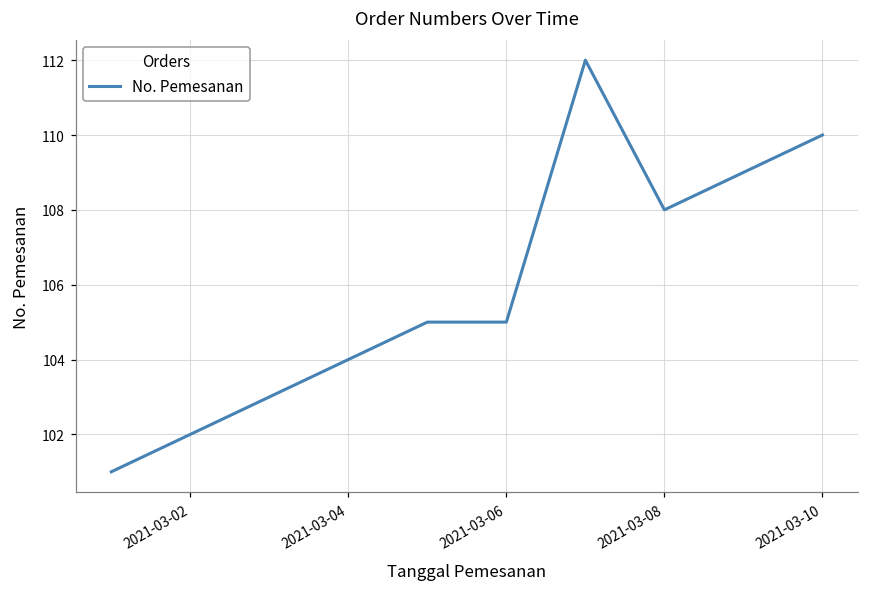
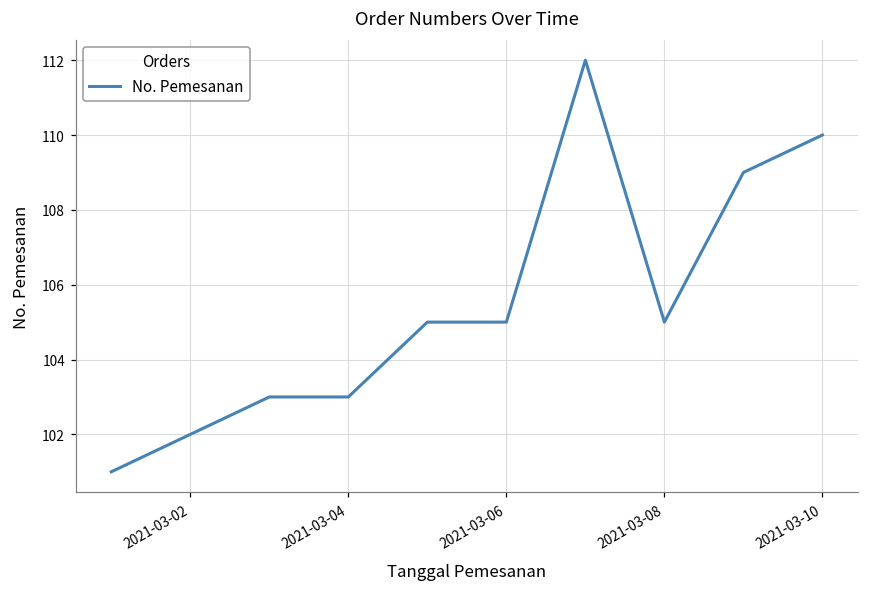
2021-03-04: 104 -> 103
2021-03-08: 108 -> 105
